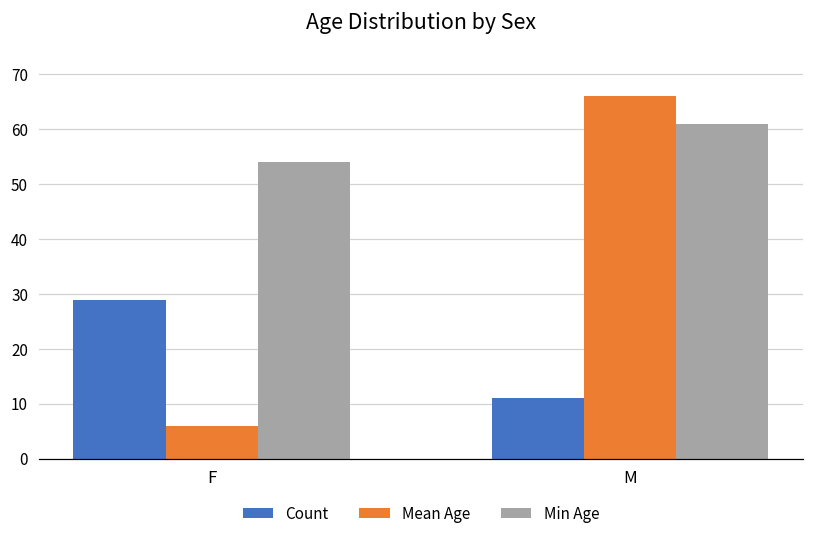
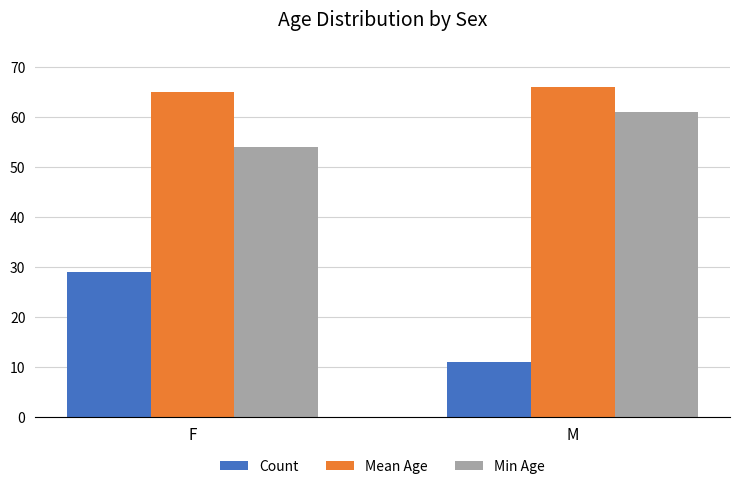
Mean Age, F: 6 -> 65
